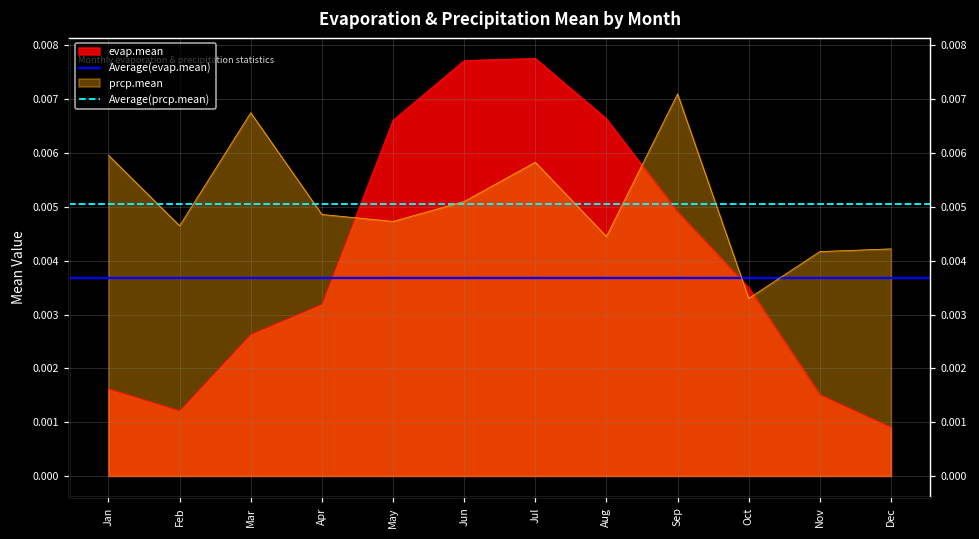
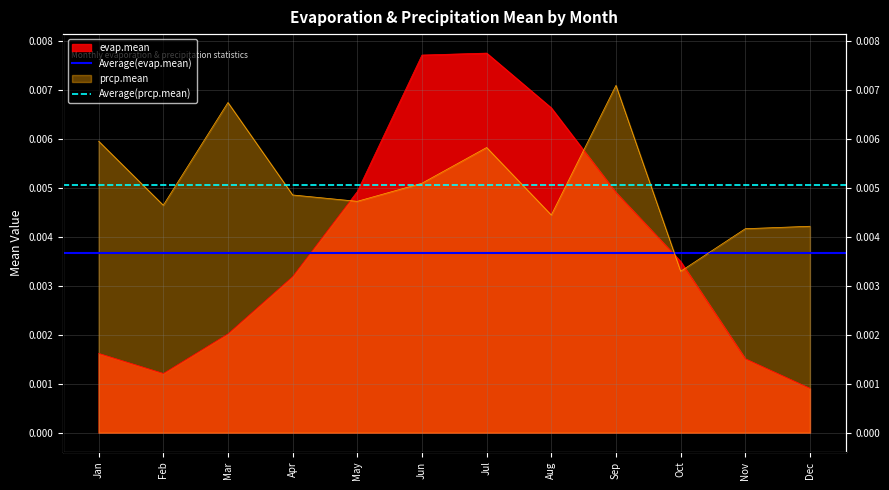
evap.mean, Mar: 0.0026 -> 0.0020
evap.mean, May: 0.0066 -> 0.0049
